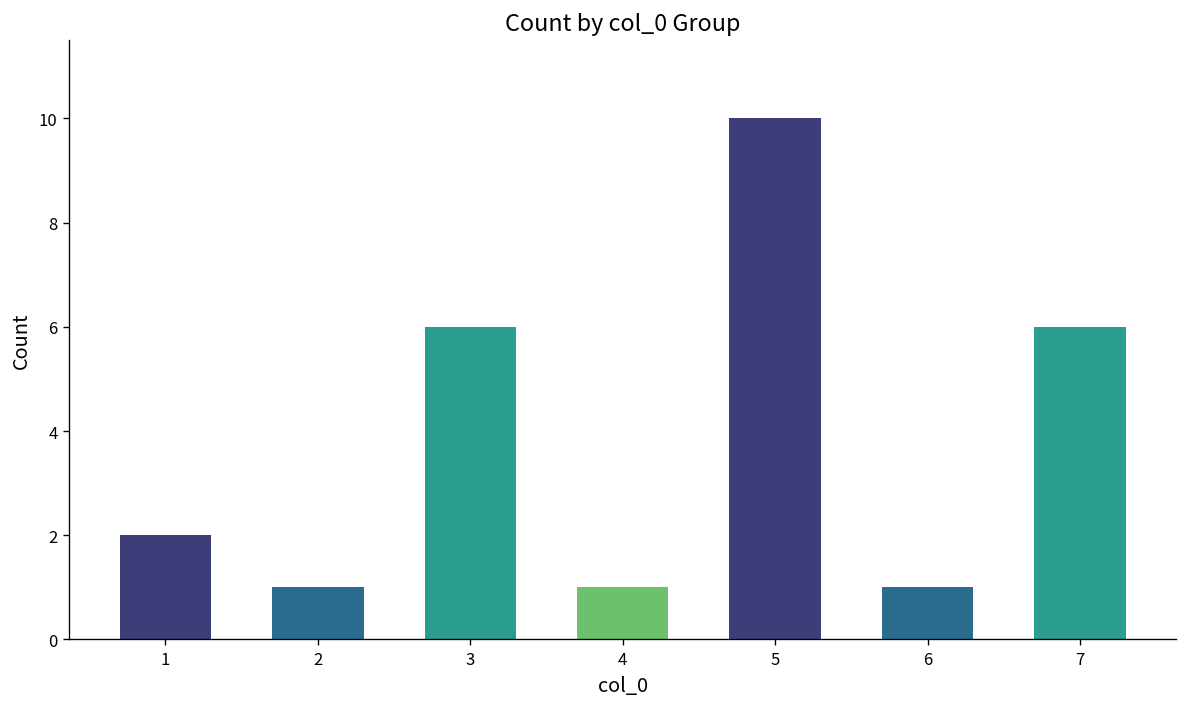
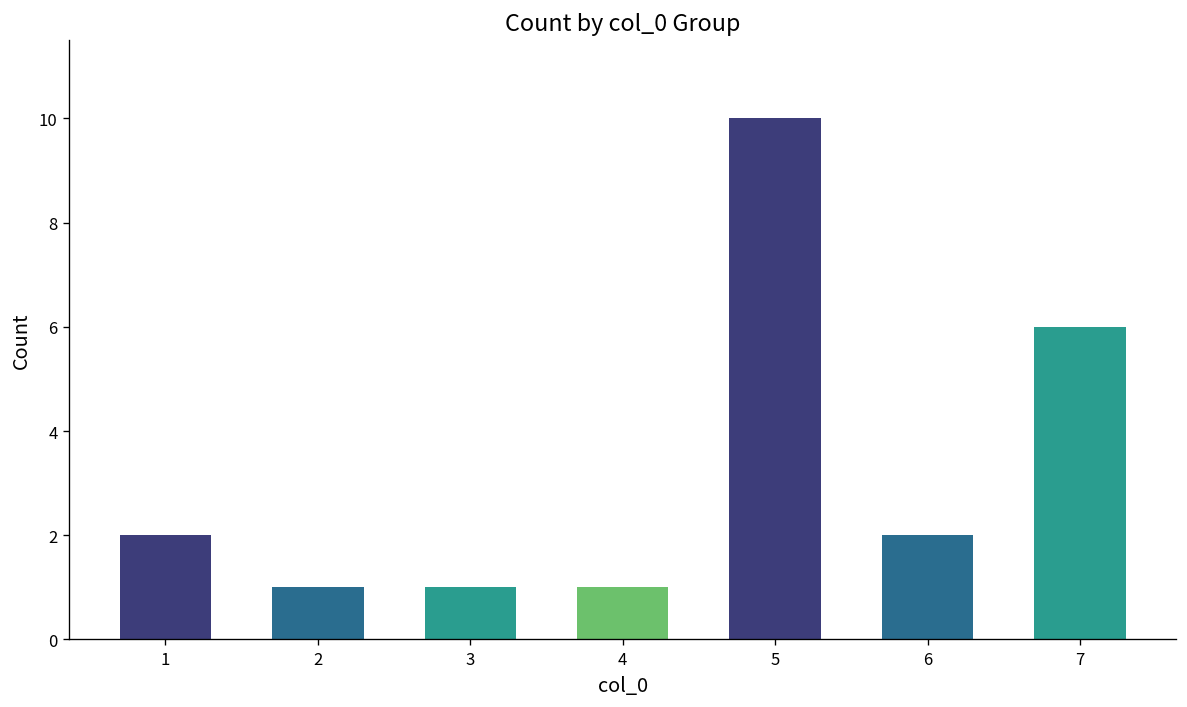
3: 6 -> 1
6: 1 -> 2
